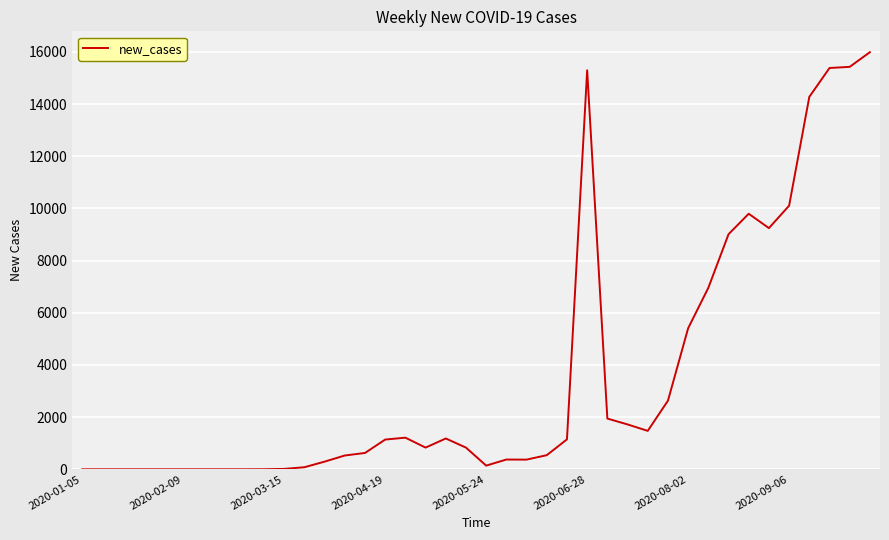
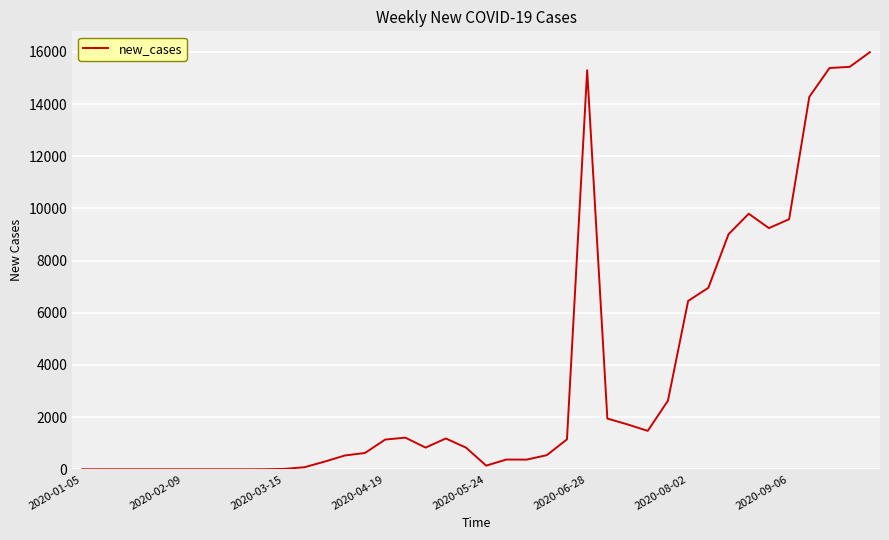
2020-08-02: 5400 -> 6500
2020-09-06: 10100 -> 9600
